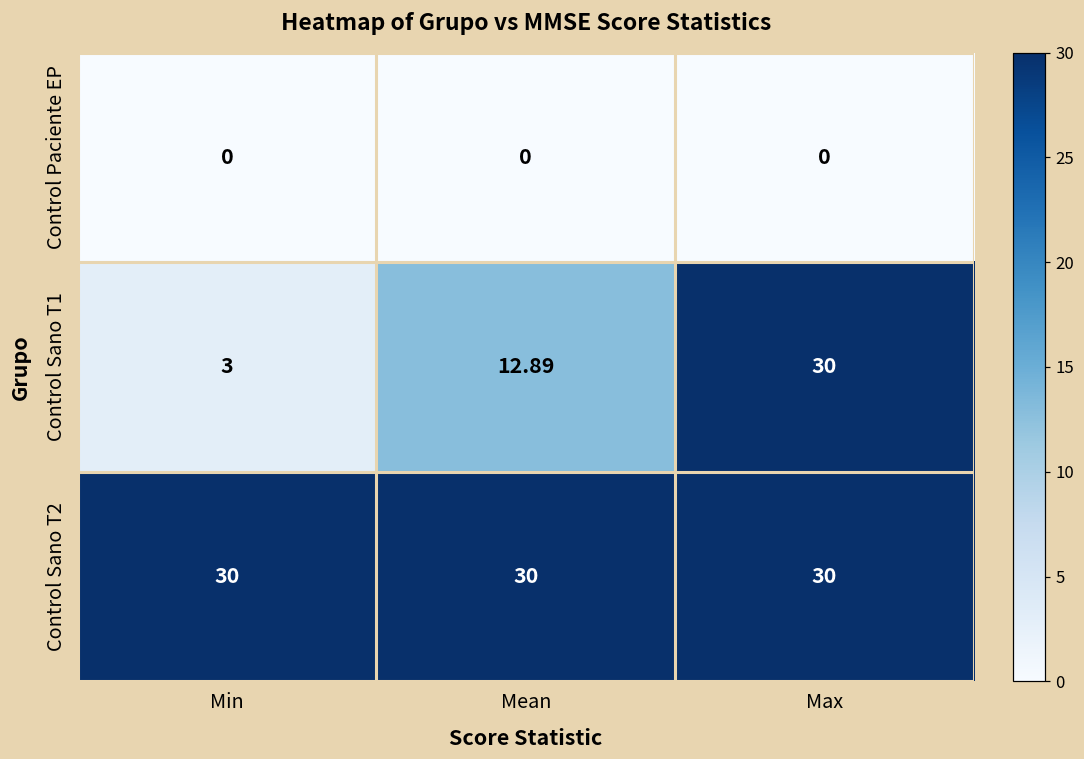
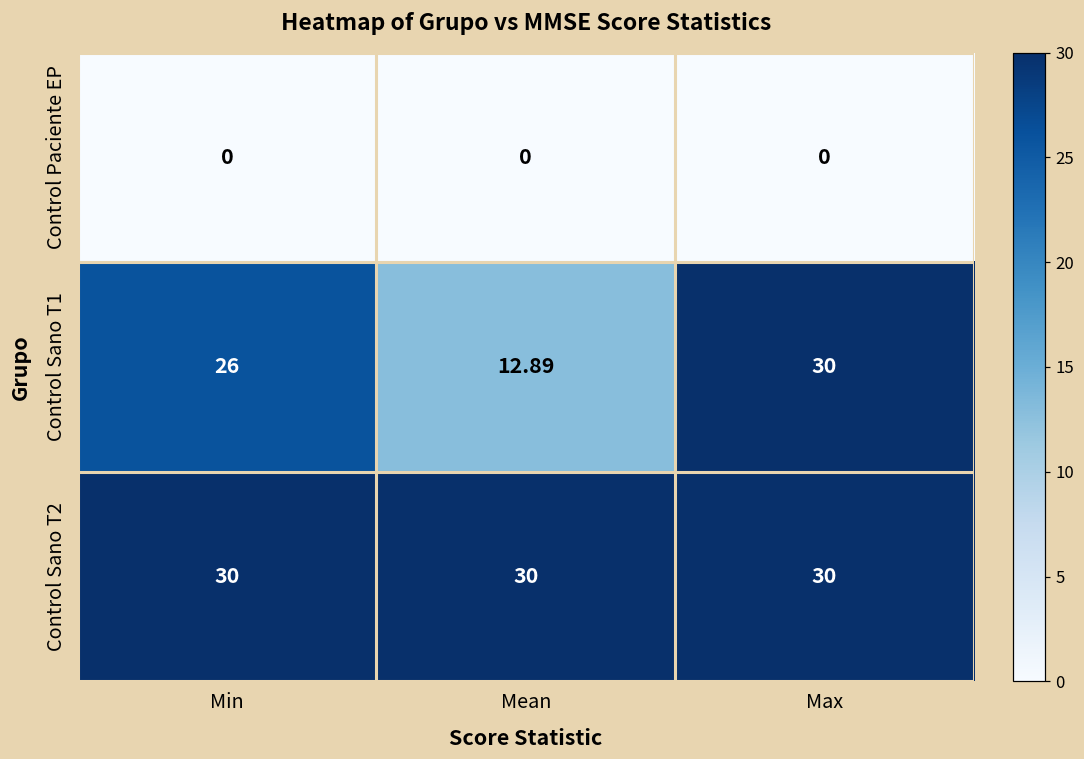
Control Sano T1, Min: 3 -> 26
